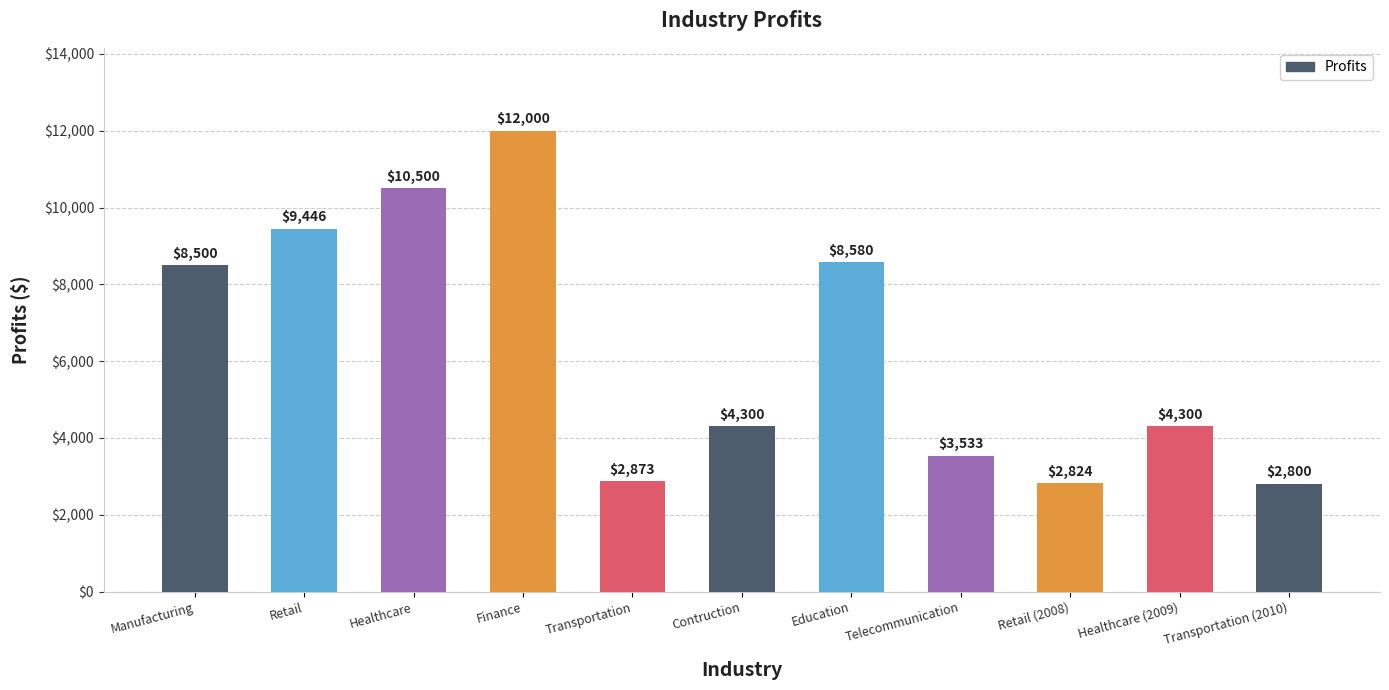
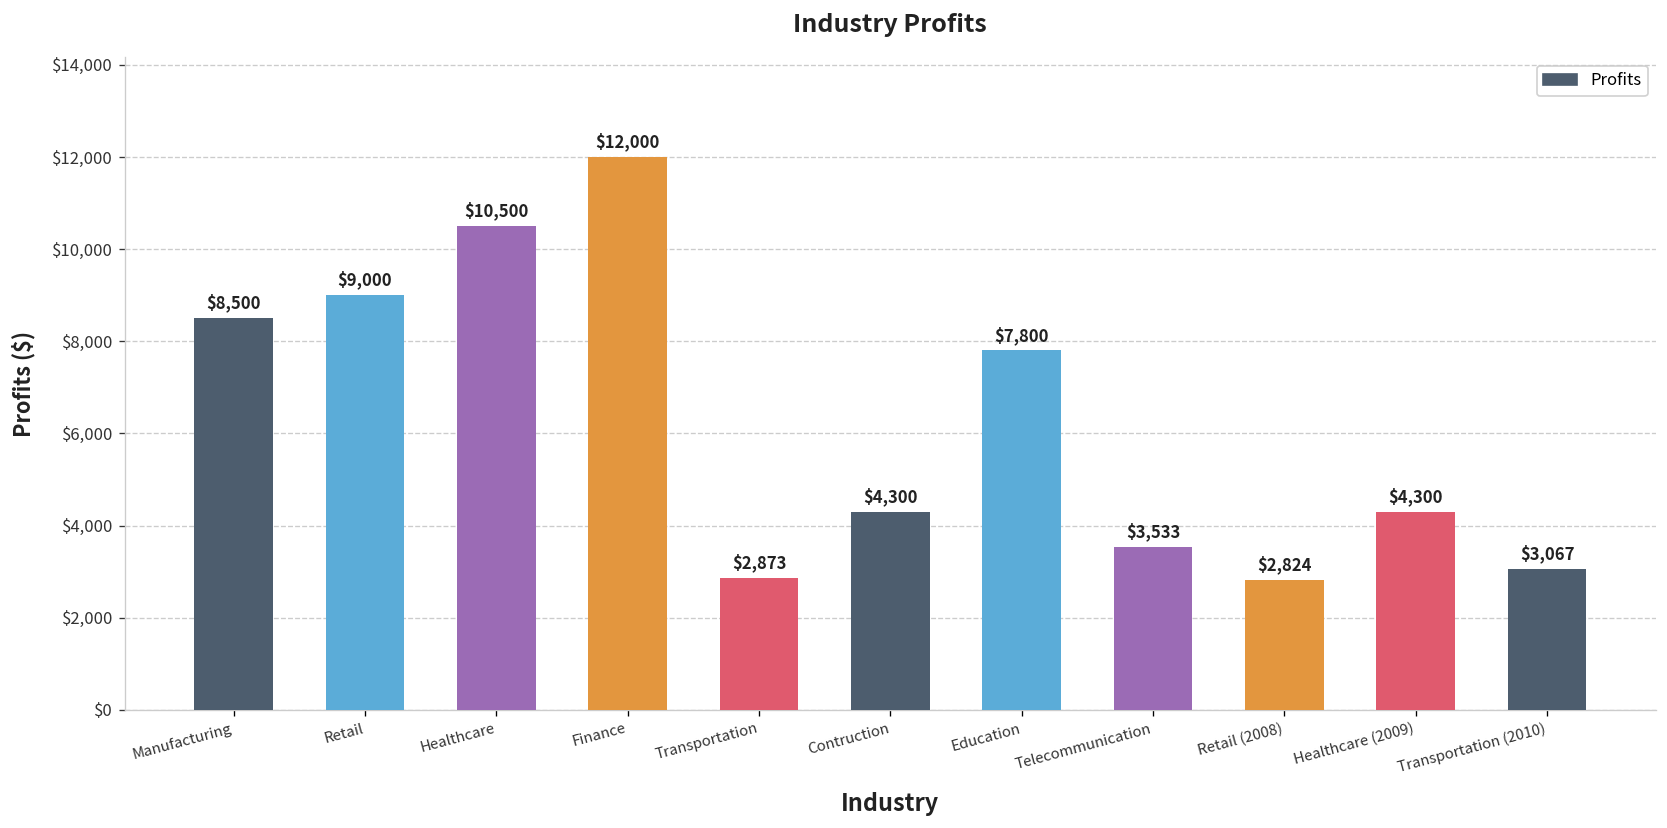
Retail: $9,446 -> $9,000
Education: $8,580 -> $7,800
Transportation (2010): $2,800 -> $3,067
